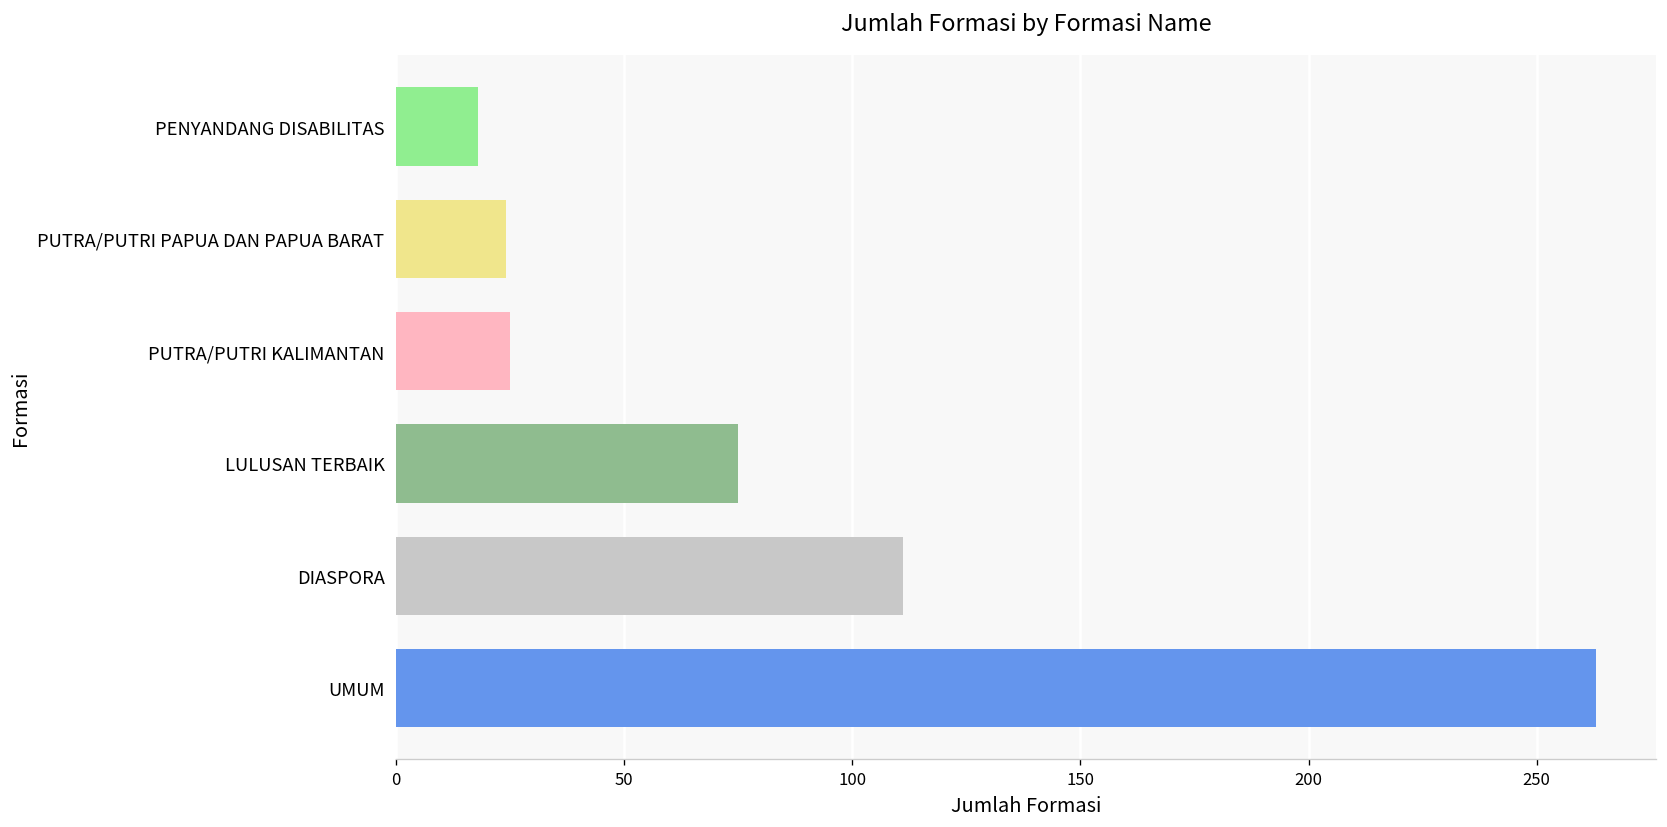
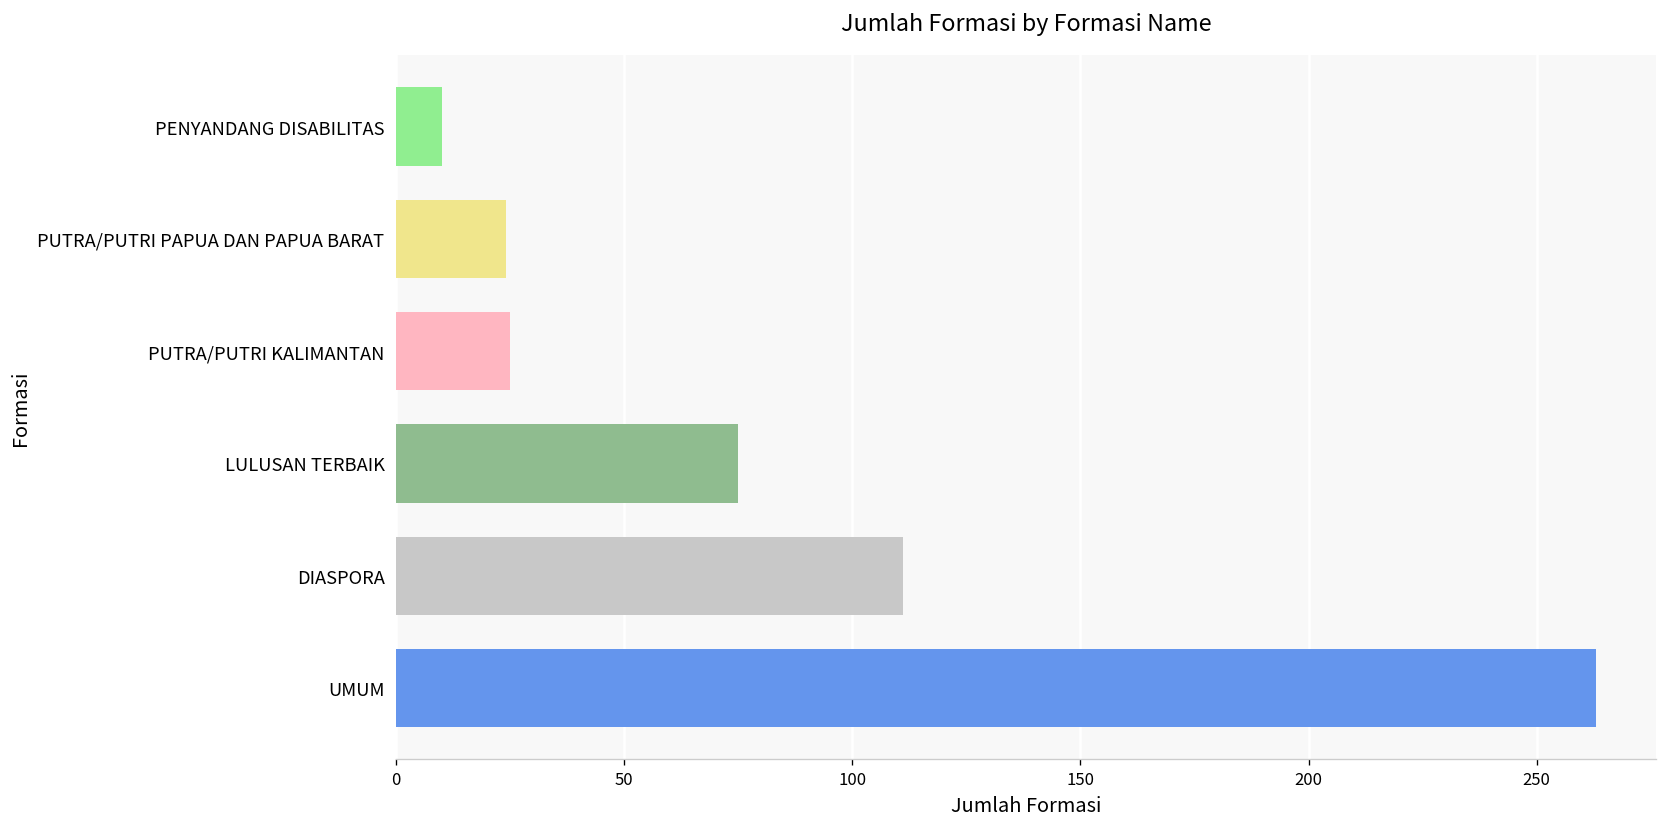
PENYANDANG DISABILITAS: 18 -> 10
